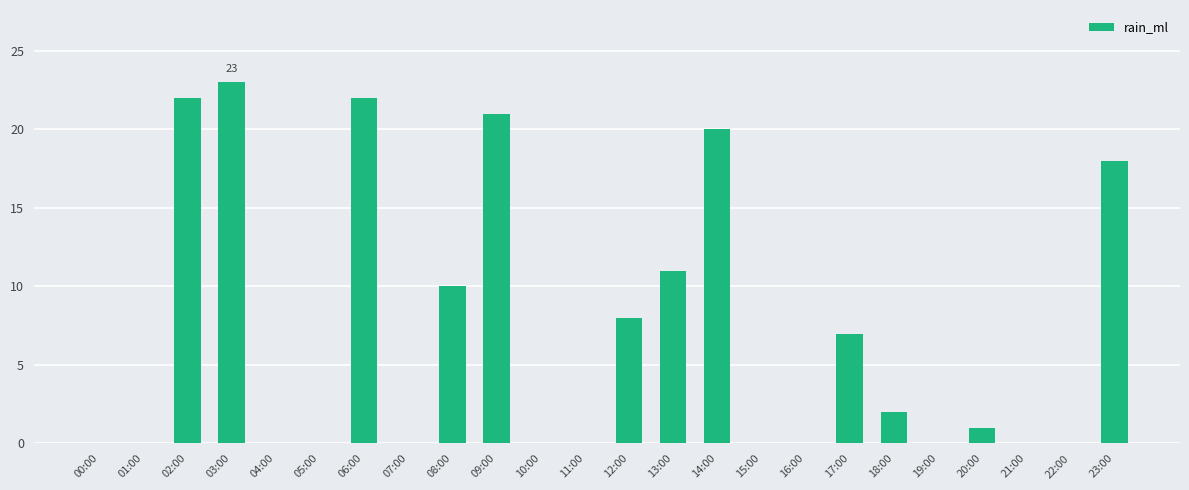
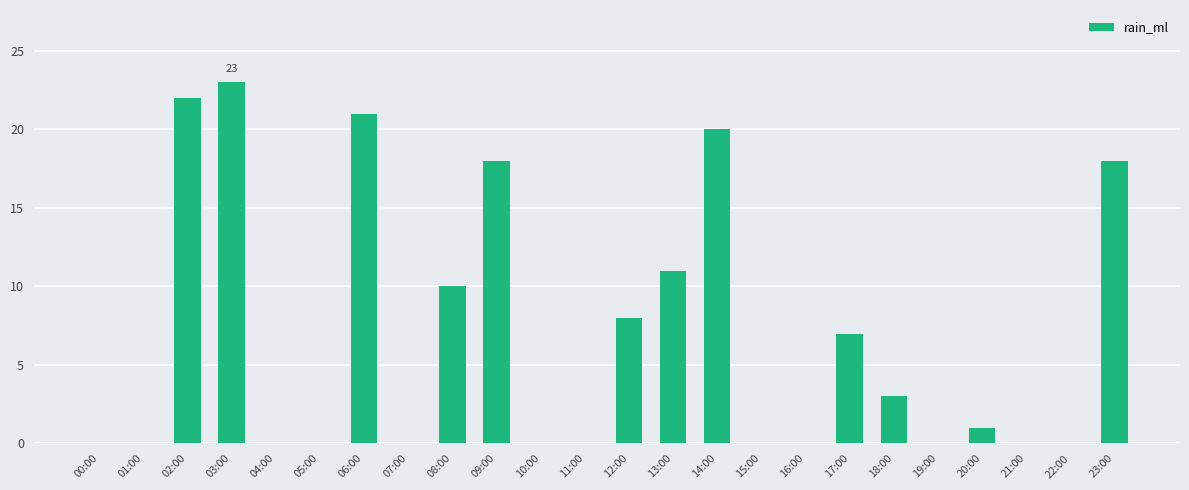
06:00: 22 -> 21
09:00: 21 -> 18
18:00: 2 -> 3
